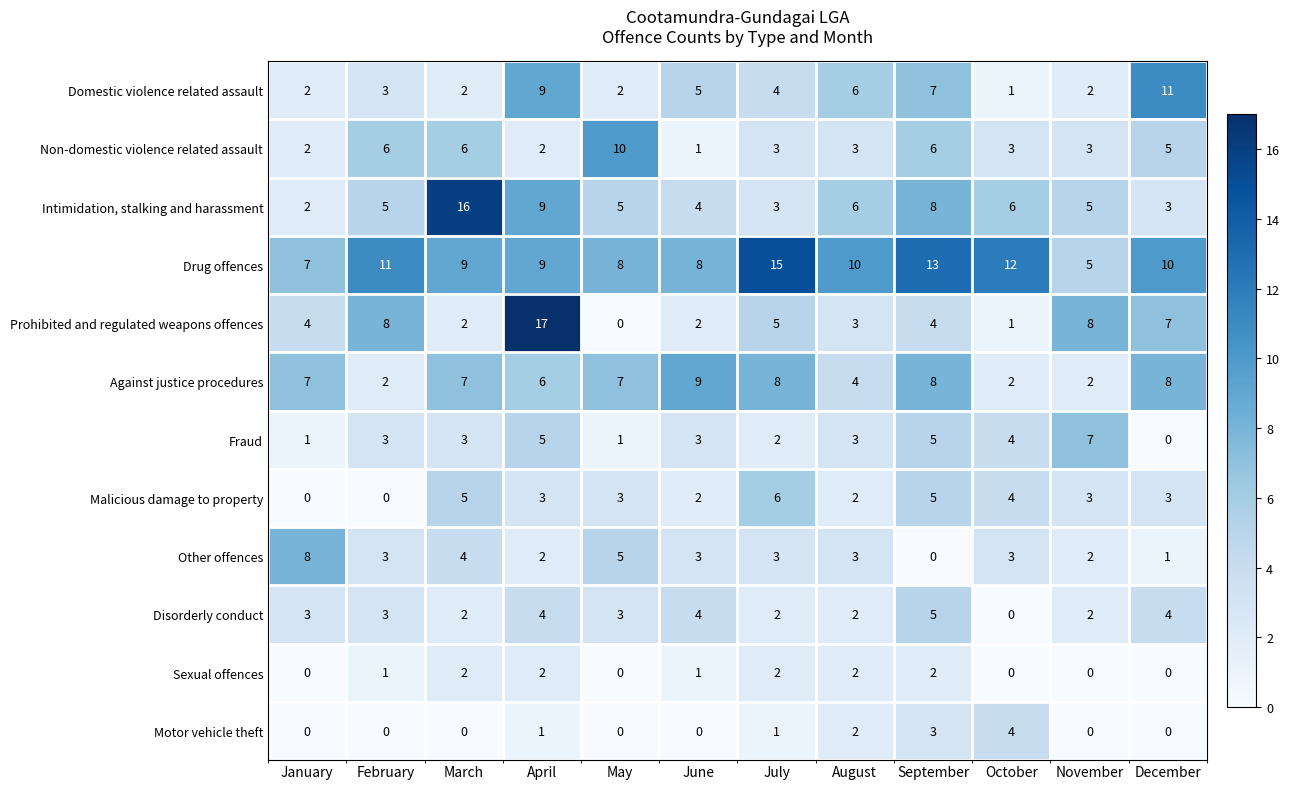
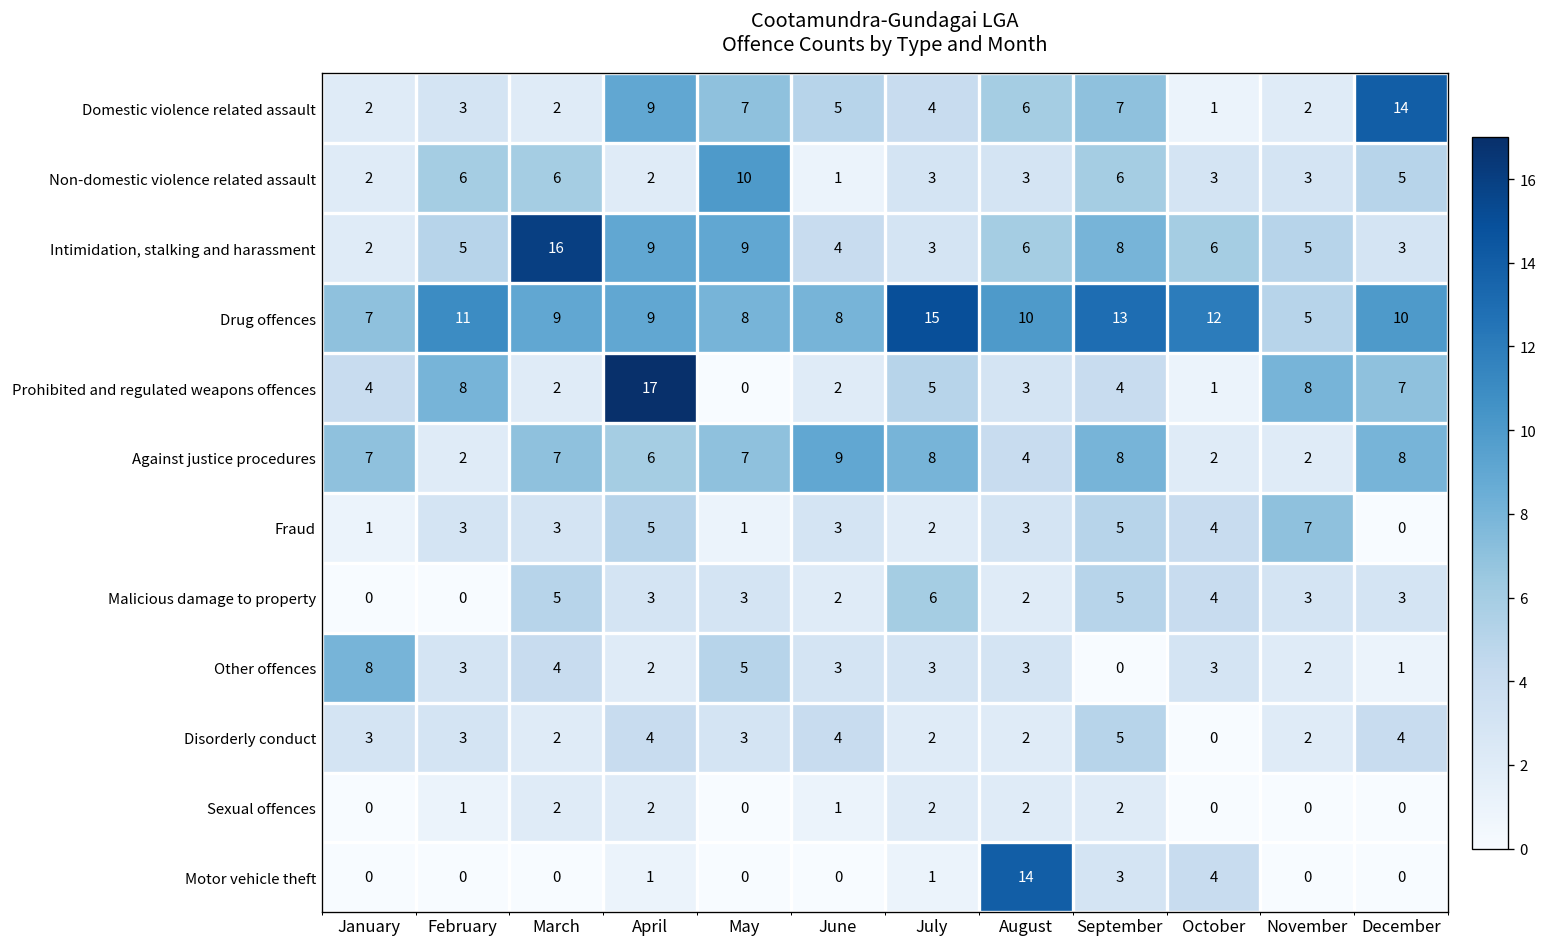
Domestic violence related assault, May: 2 -> 7
Domestic violence related assault, December: 11 -> 14
Intimidation, stalking and harassment, May: 5 -> 9
Motor vehicle theft, August: 2 -> 14
